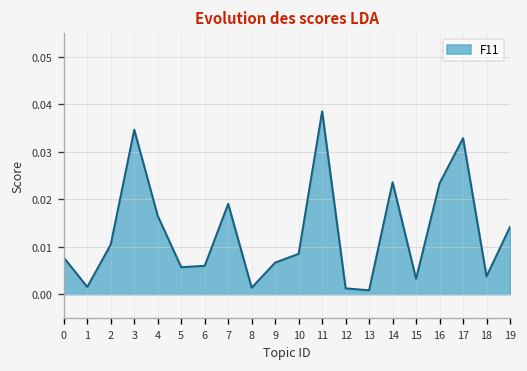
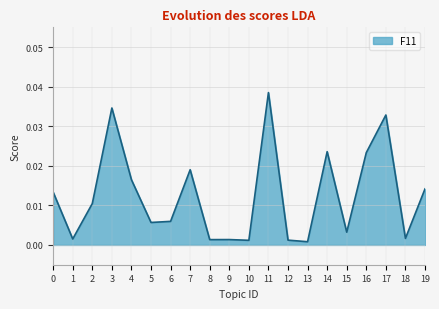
0: 0.008 -> 0.013
9: 0.007 -> 0.001
10: 0.008 -> 0.001
18: 0.004 -> 0.002
